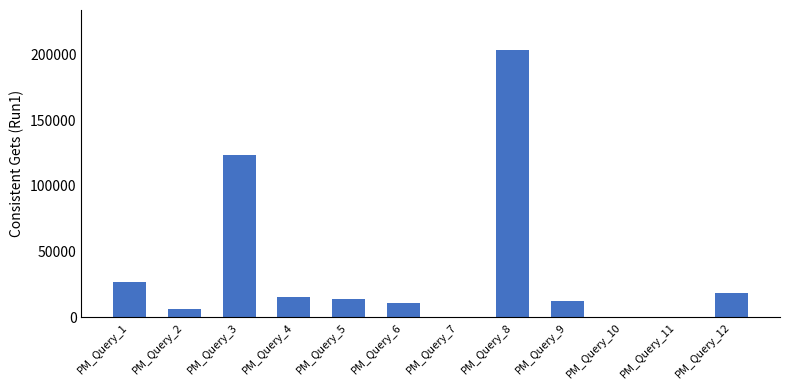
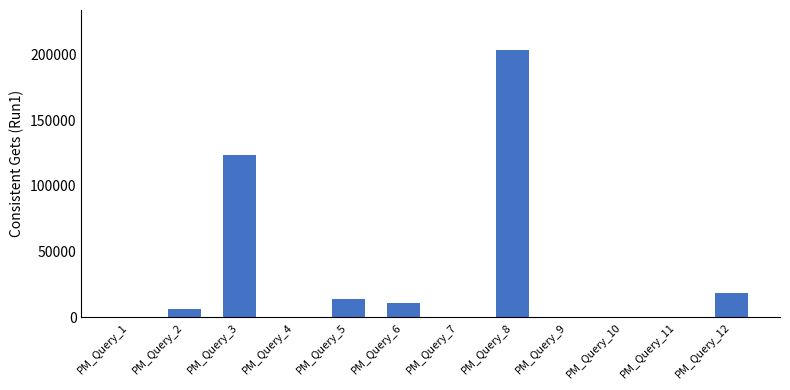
PM_Query_1: 27000 -> 0
PM_Query_4: 16000 -> 0
PM_Query_9: 13000 -> 0
